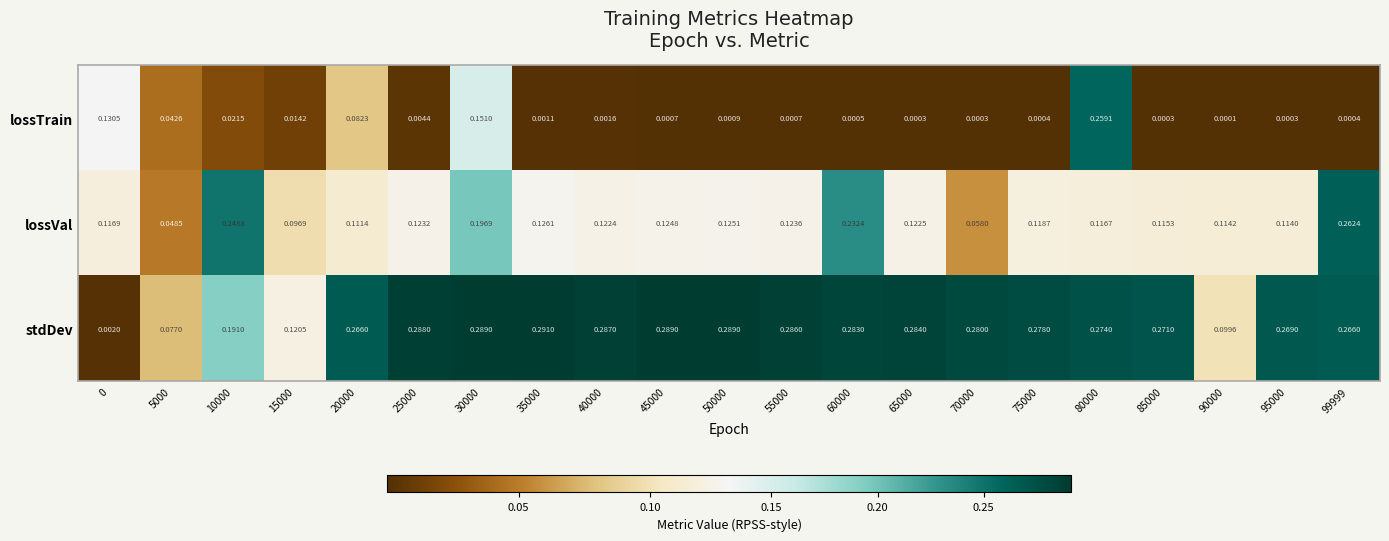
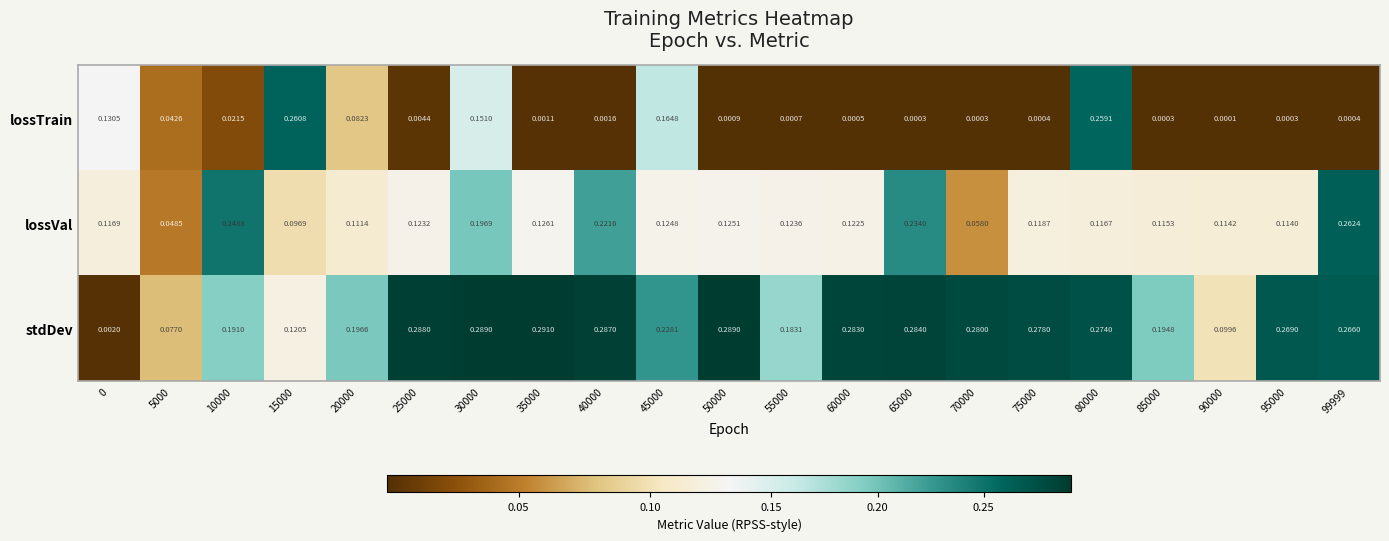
lossTrain, 15000: 0.0142 -> 0.2608
lossTrain, 45000: 0.0007 -> 0.1648
lossVal, 40000: 0.1224 -> 0.2216
lossVal, 60000: 0.2324 -> 0.1225
lossVal, 65000: 0.1225 -> 0.2340
stdDev, 20000: 0.2660 -> 0.1966
stdDev, 45000: 0.2890 -> 0.2281
stdDev, 55000: 0.2860 -> 0.1831
stdDev, 85000: 0.2710 -> 0.1948
